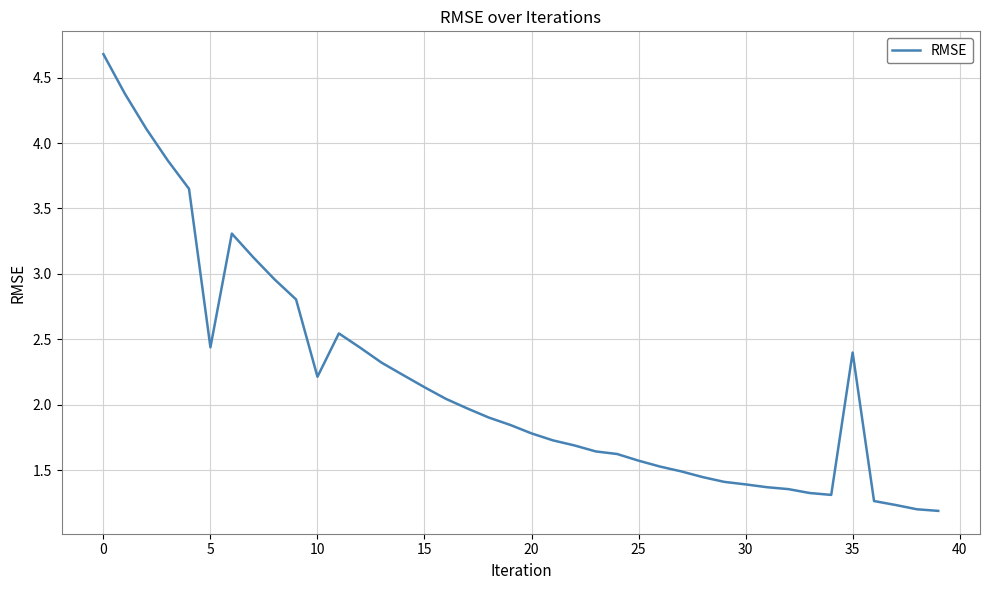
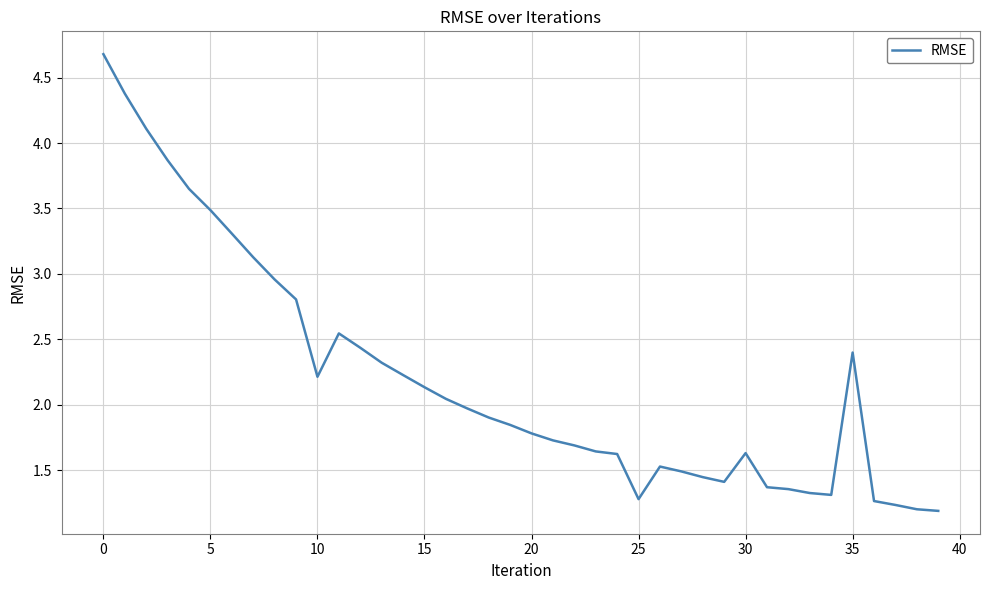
5: 2.44 -> 3.49
25: 1.57 -> 1.28
30: 1.39 -> 1.63
